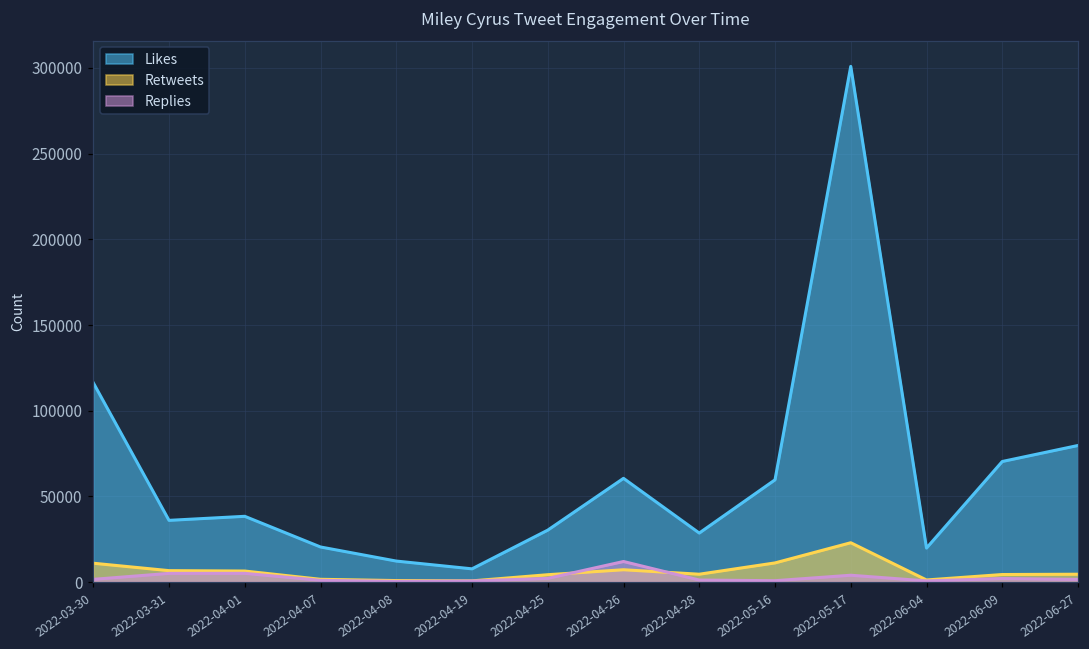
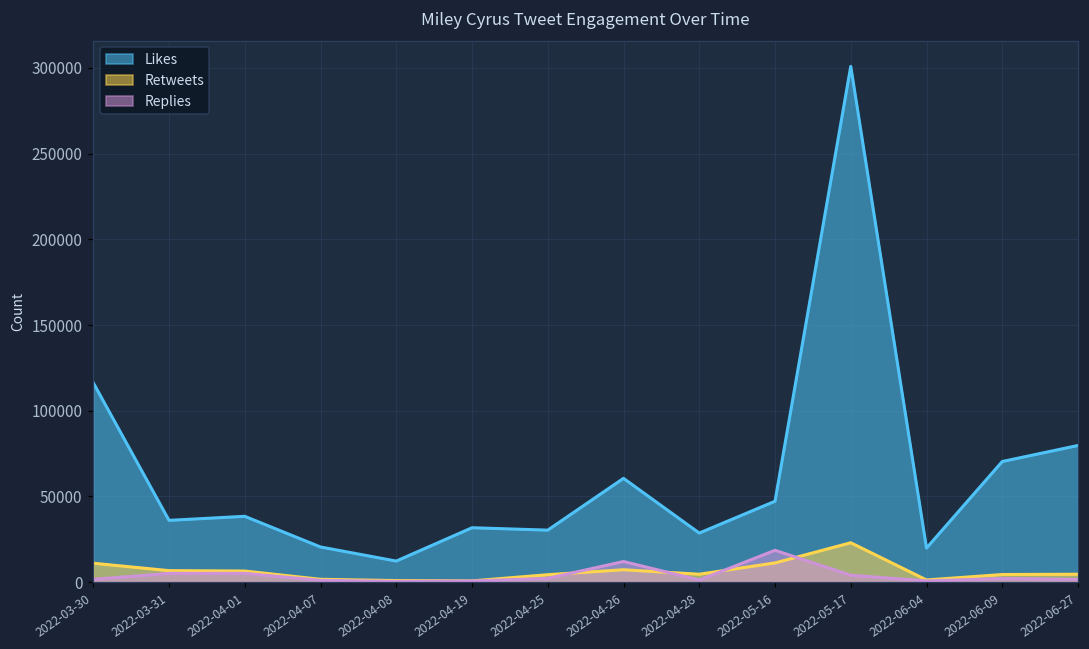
Likes, 2022-04-19: 8000 -> 32000
Likes, 2022-05-16: 60000 -> 47000
Replies, 2022-05-16: 1000 -> 19000
